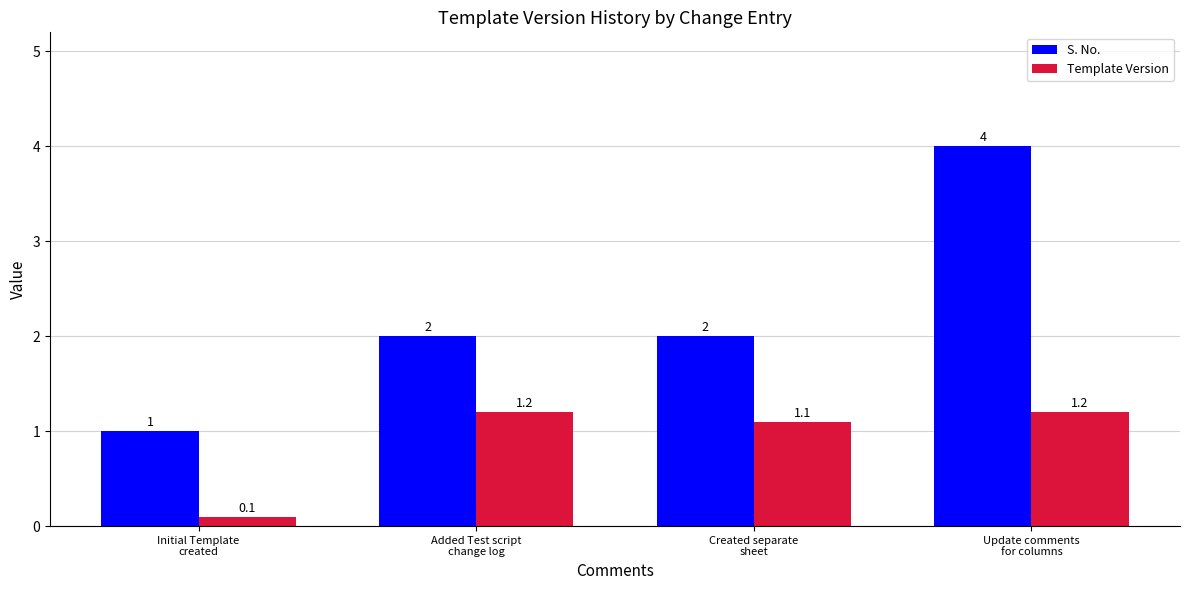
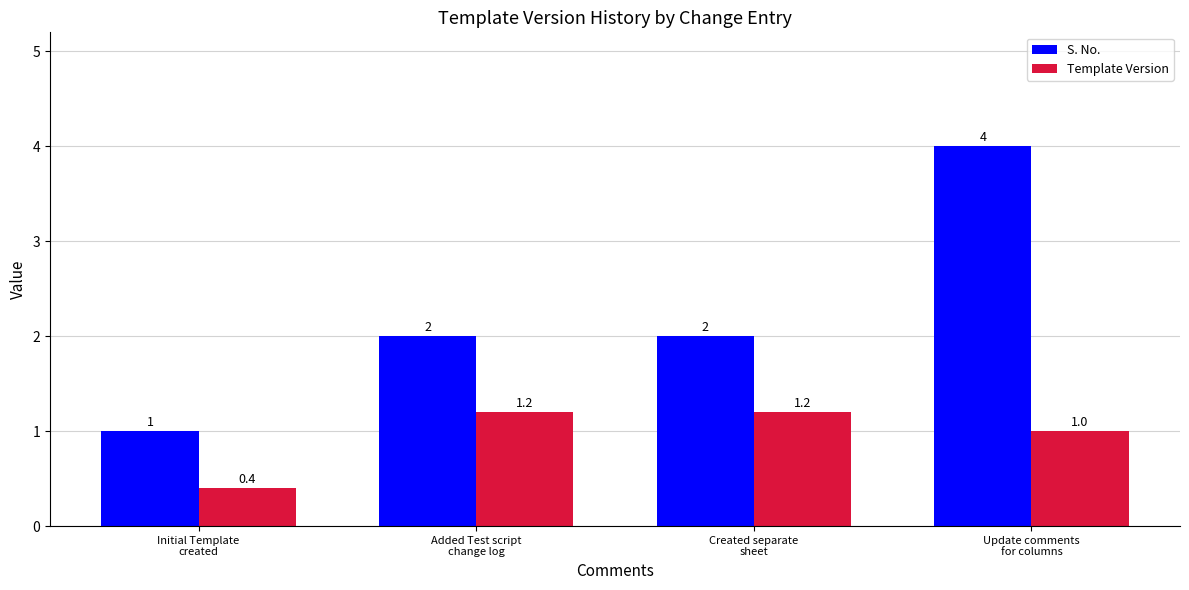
Template Version, Initial Template created: 0.1 -> 0.4
Template Version, Created separate sheet: 1.1 -> 1.2
Template Version, Update comments for columns: 1.2 -> 1.0
